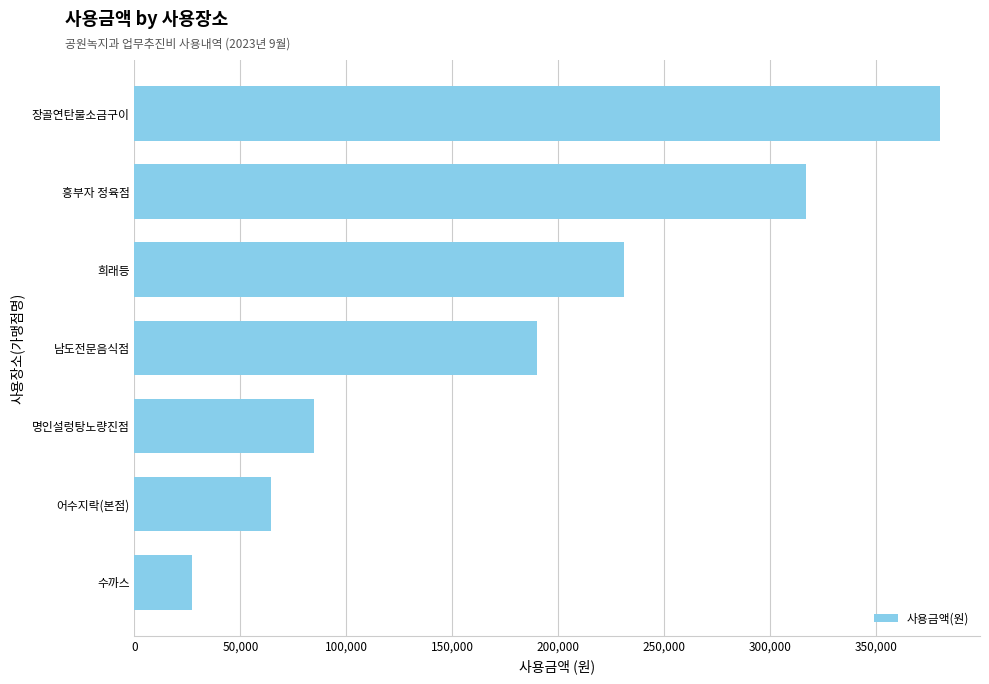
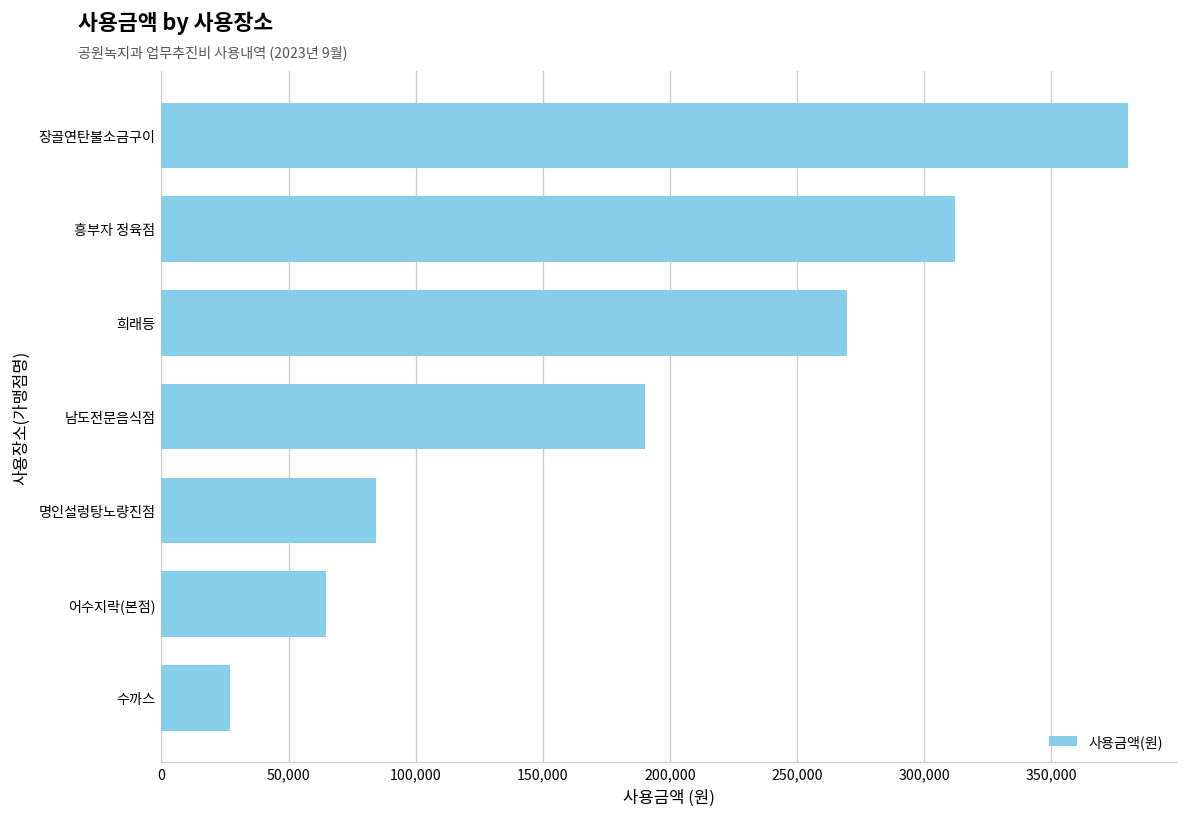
흥부자 정육점: 317,000 -> 312,000
희래등: 231,000 -> 270,000
